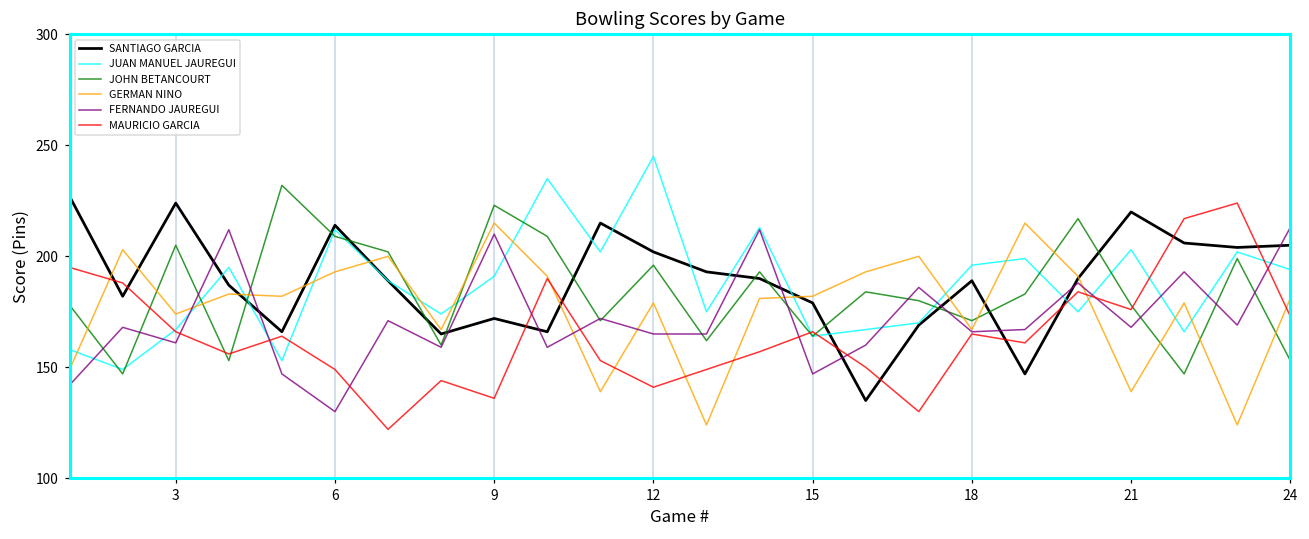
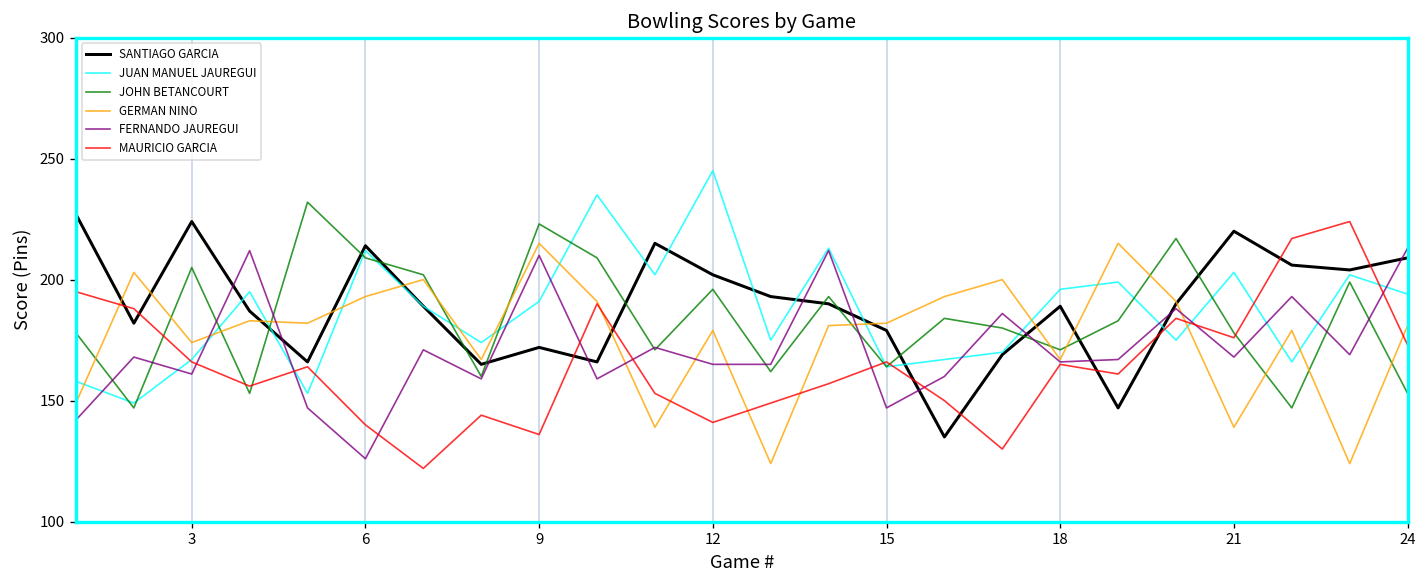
FERNANDO JAUREGUI, 6: 130 -> 126
MAURICIO GARCIA, 6: 149 -> 140
SANTIAGO GARCIA, 24: 205 -> 209
